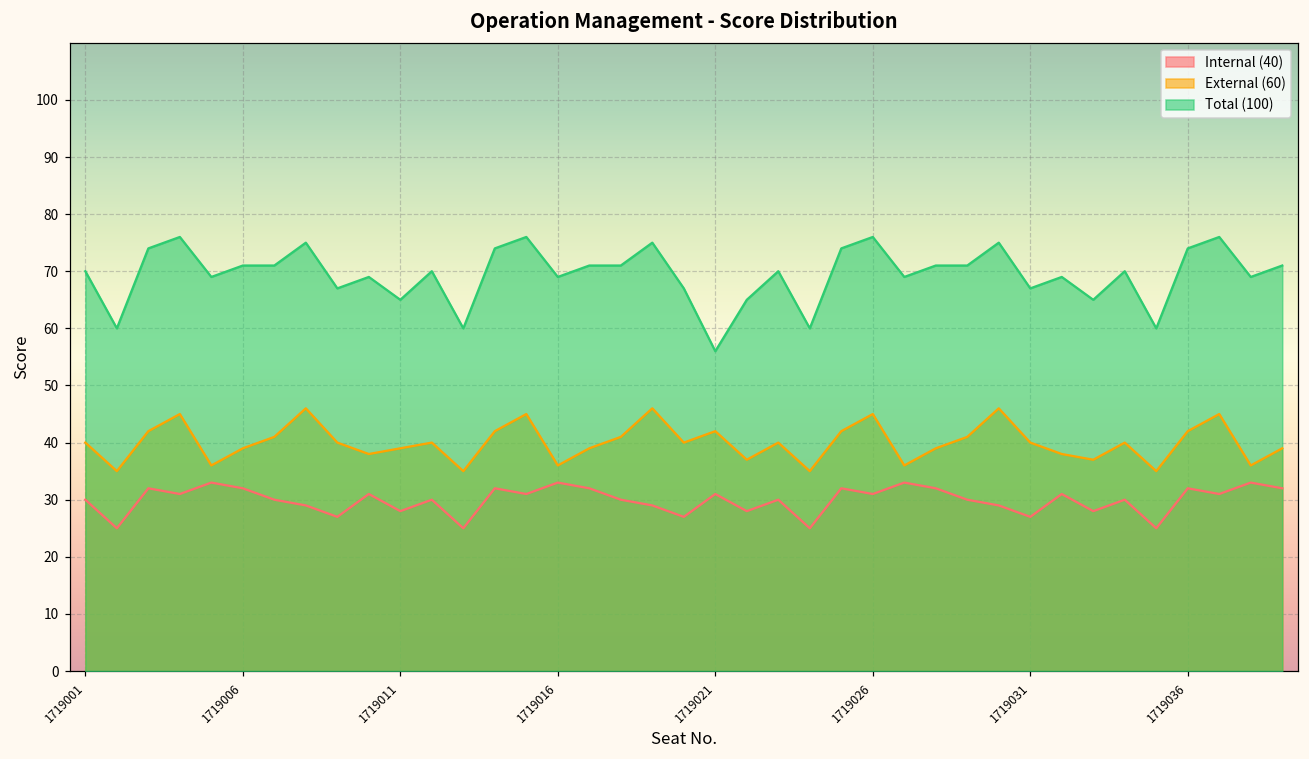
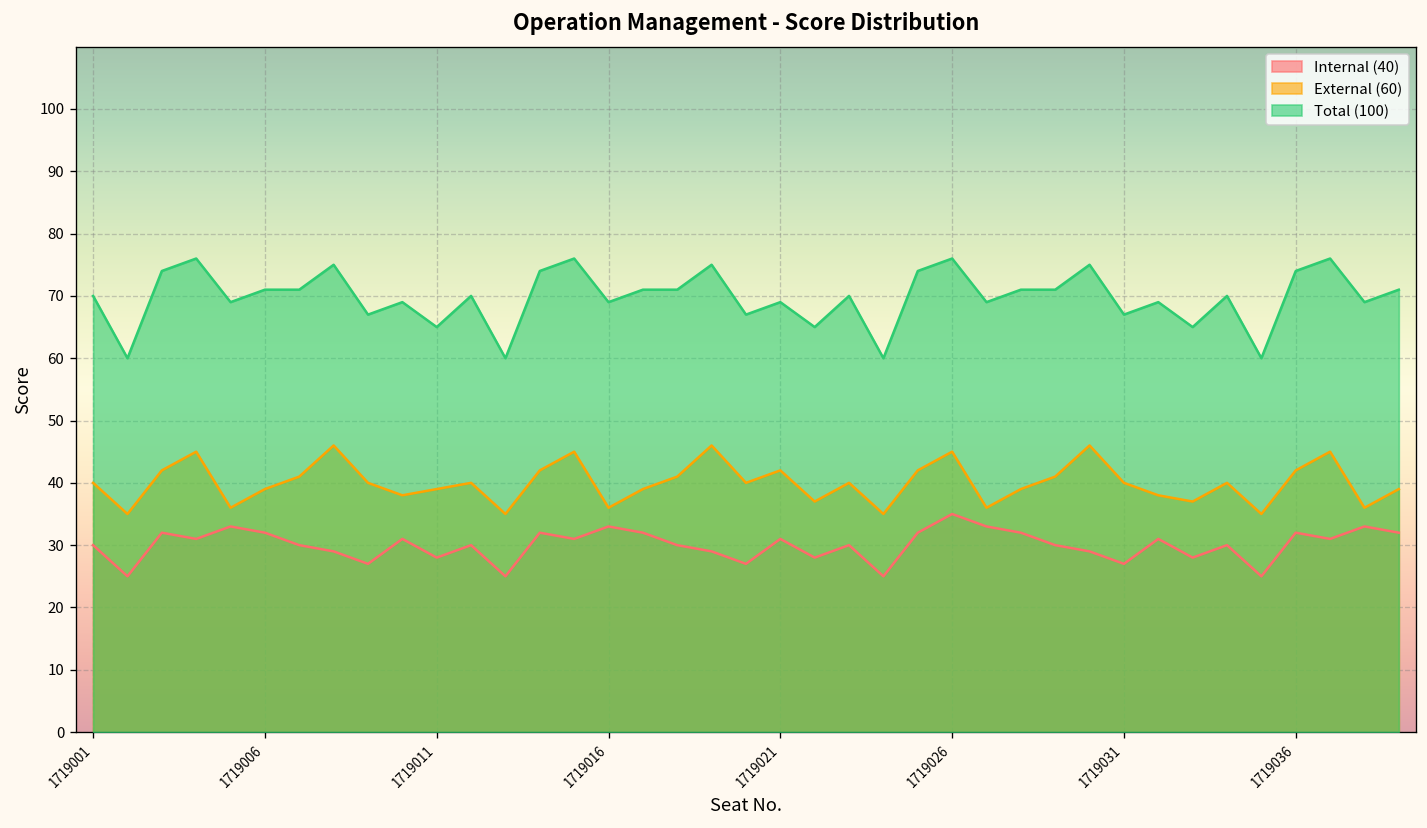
Total (100), 1719021: 56 -> 69
Internal (40), 1719026: 31 -> 35
